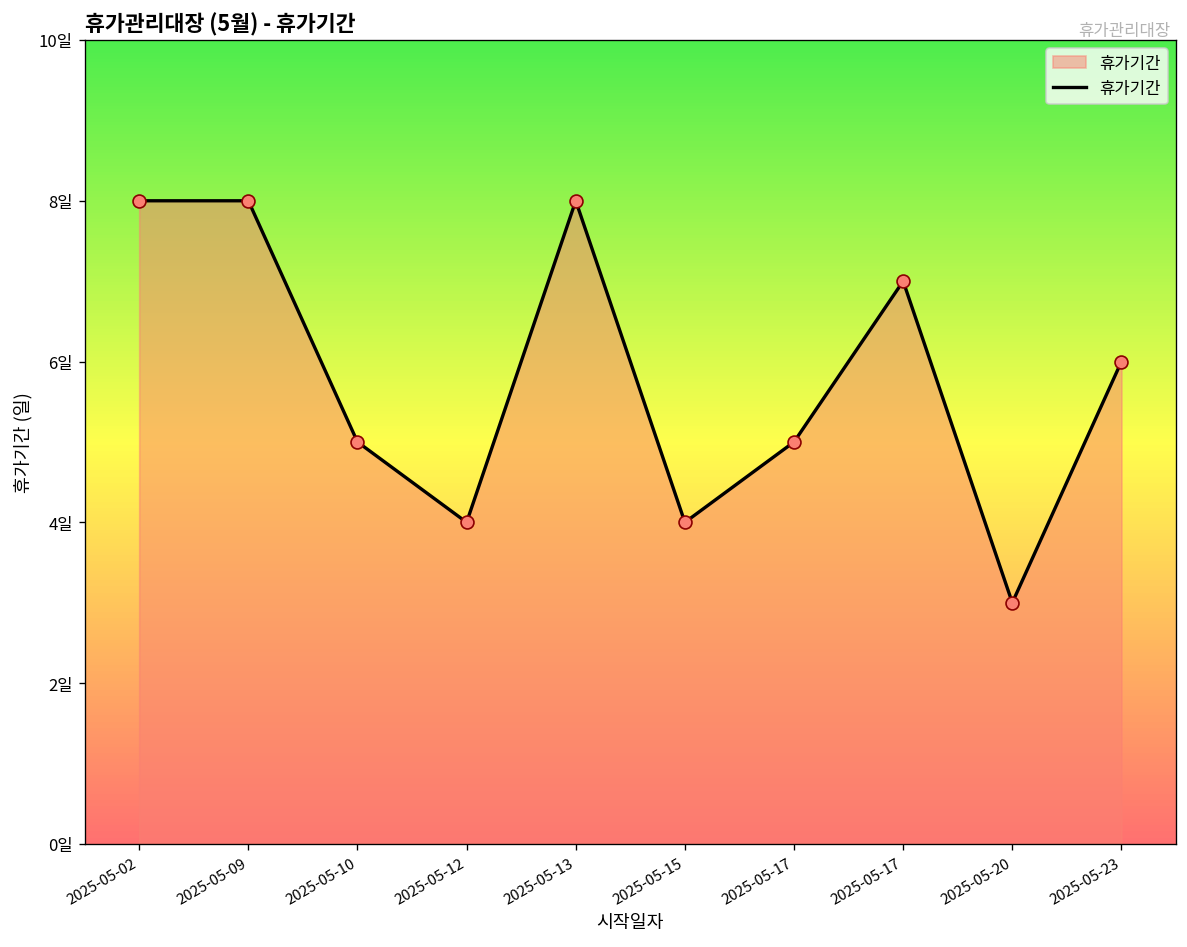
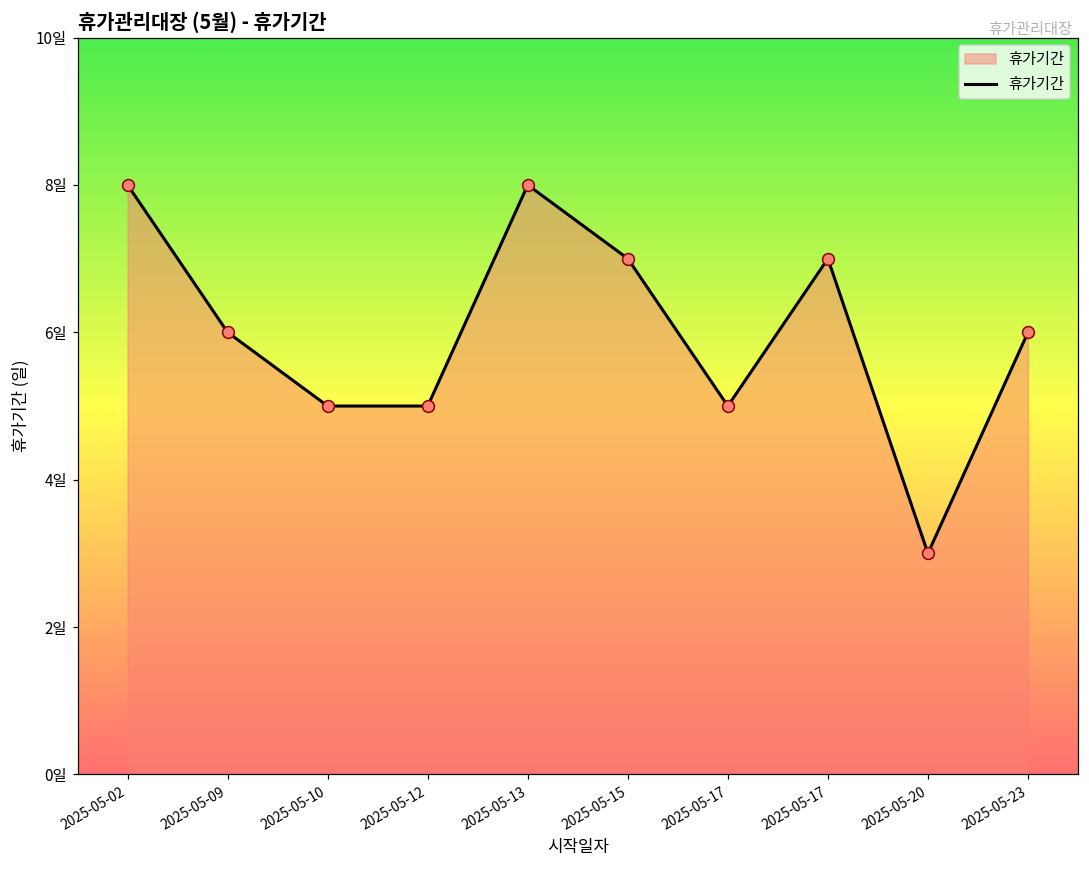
2025-05-09: 8일 -> 6일
2025-05-12: 4일 -> 5일
2025-05-15: 4일 -> 7일
